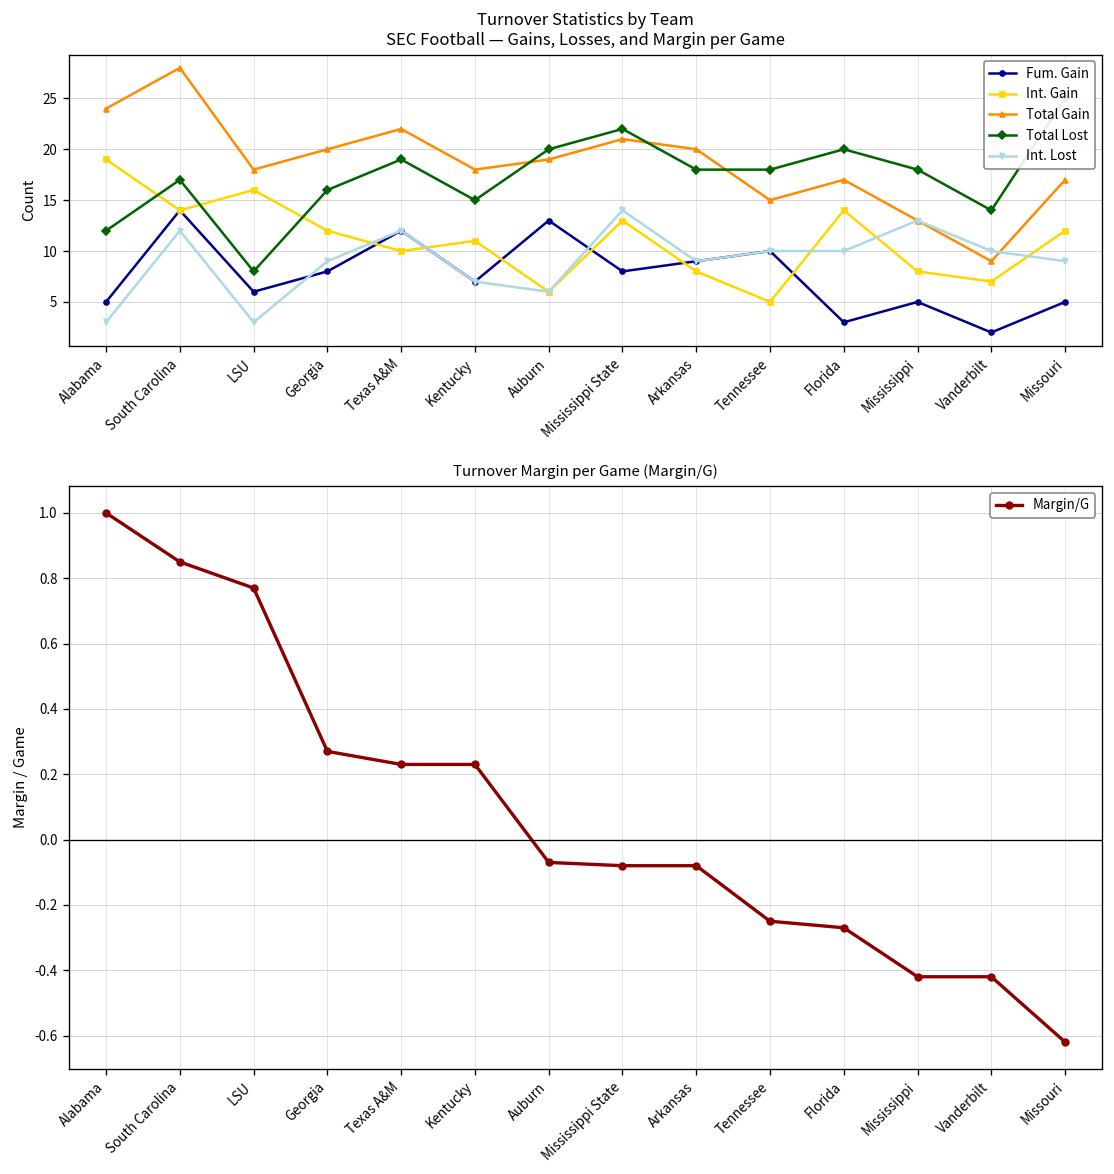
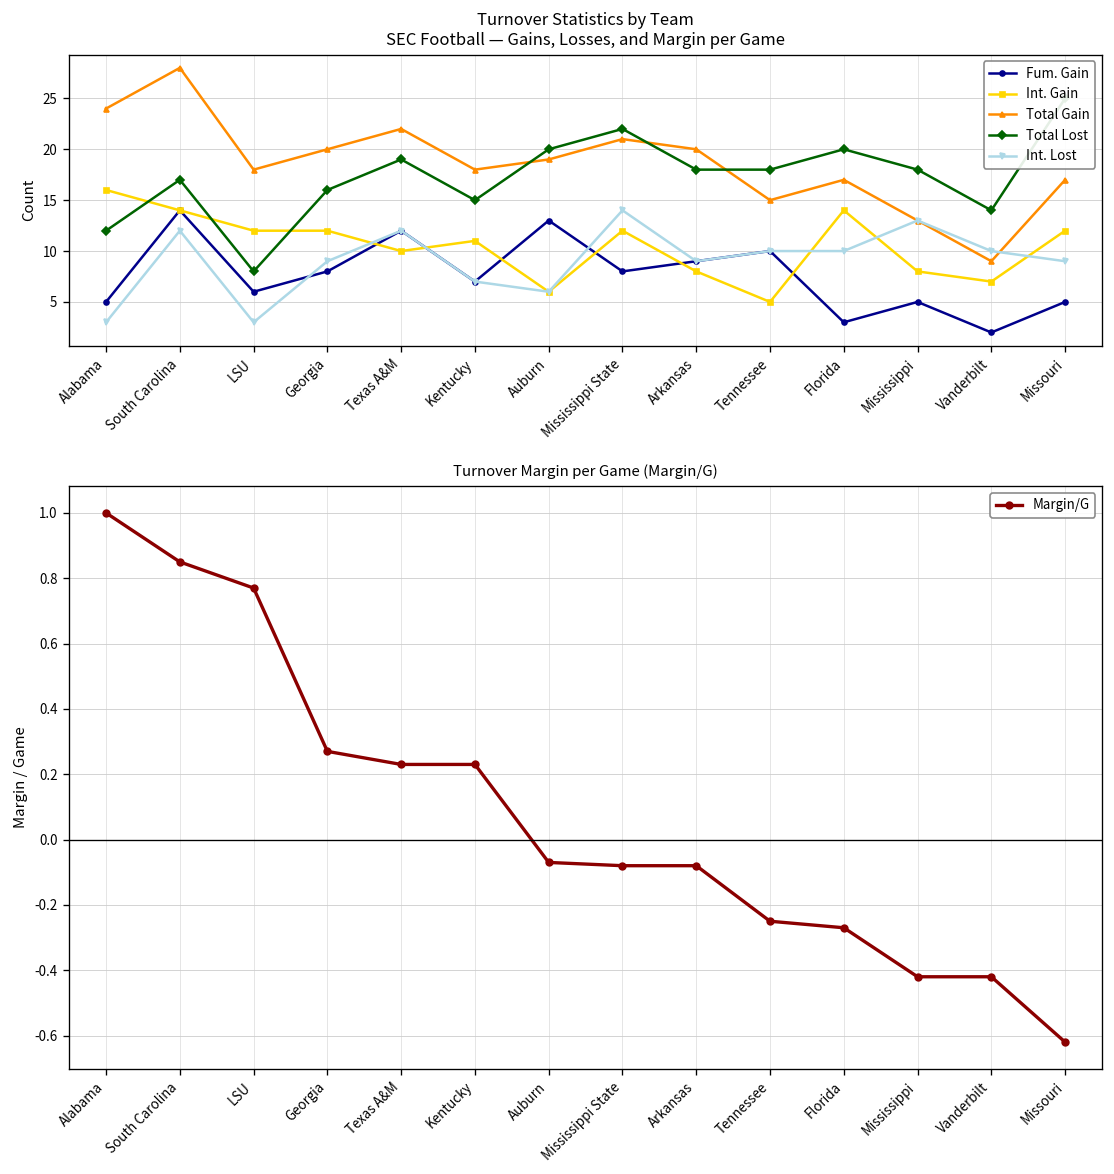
Turnover Statistics by Team SEC Football — Gains, Losses, and Margin per Game, Int. Gain, Alabama: 19 -> 16
Turnover Statistics by Team SEC Football — Gains, Losses, and Margin per Game, Int. Gain, LSU: 16 -> 12
Turnover Statistics by Team SEC Football — Gains, Losses, and Margin per Game, Int. Gain, Mississippi State: 13 -> 12
